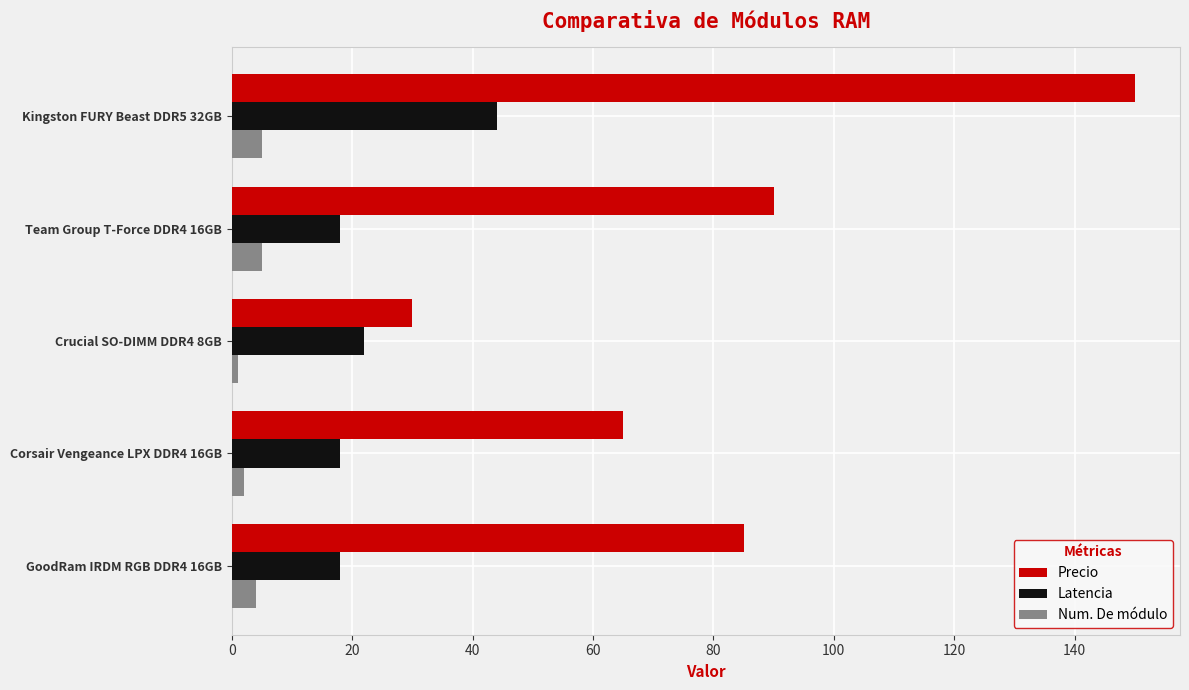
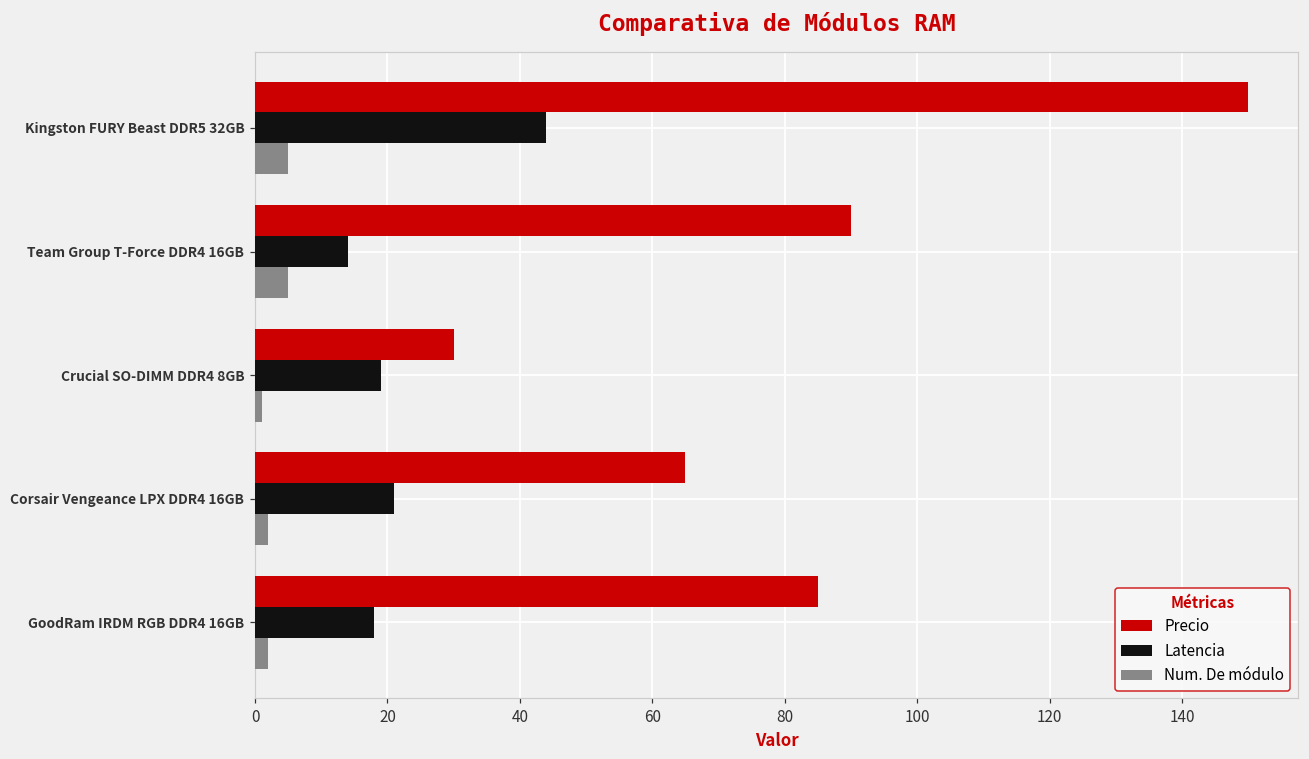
Latencia, Team Group T-Force DDR4 16GB: 18 -> 14
Latencia, Crucial SO-DIMM DDR4 8GB: 22 -> 19
Latencia, Corsair Vengeance LPX DDR4 16GB: 18 -> 21
Num. De módulo, GoodRam IRDM RGB DDR4 16GB: 4 -> 2
